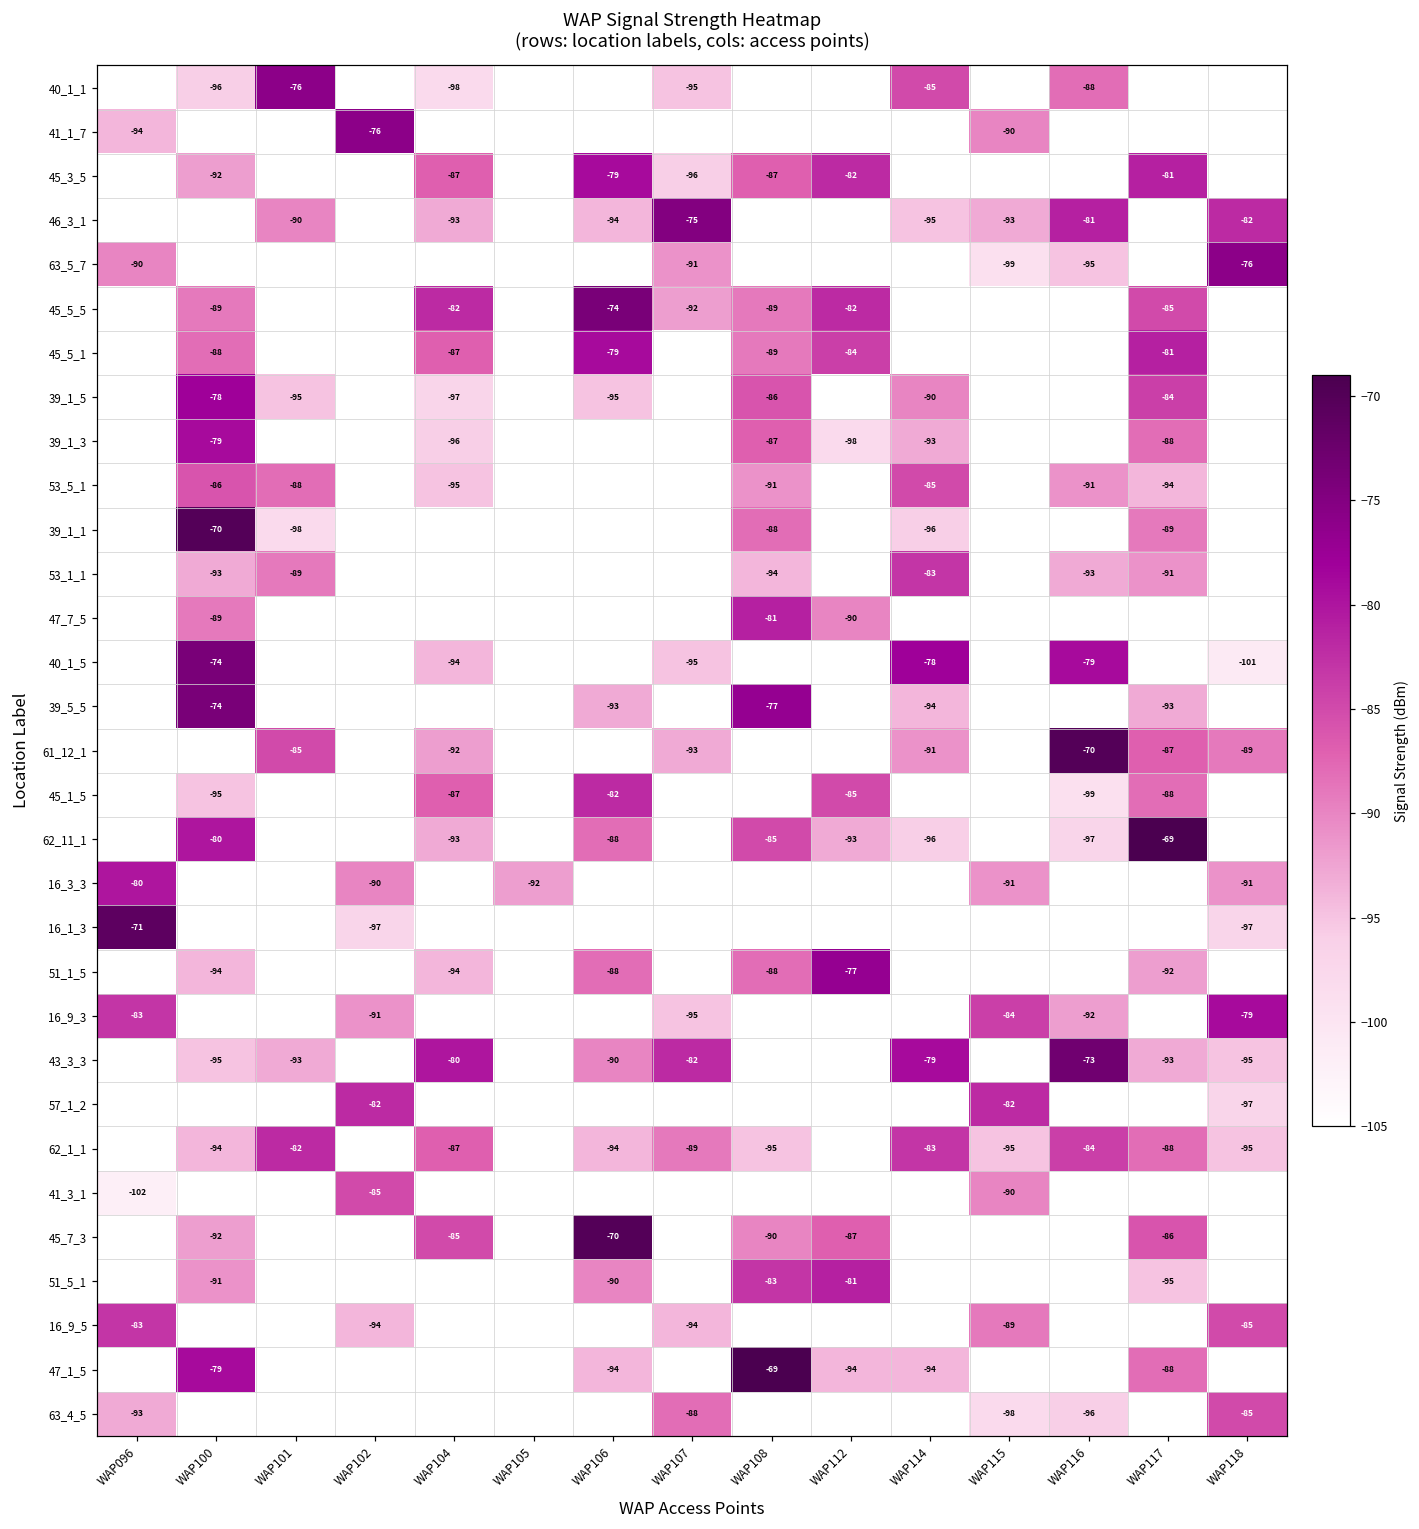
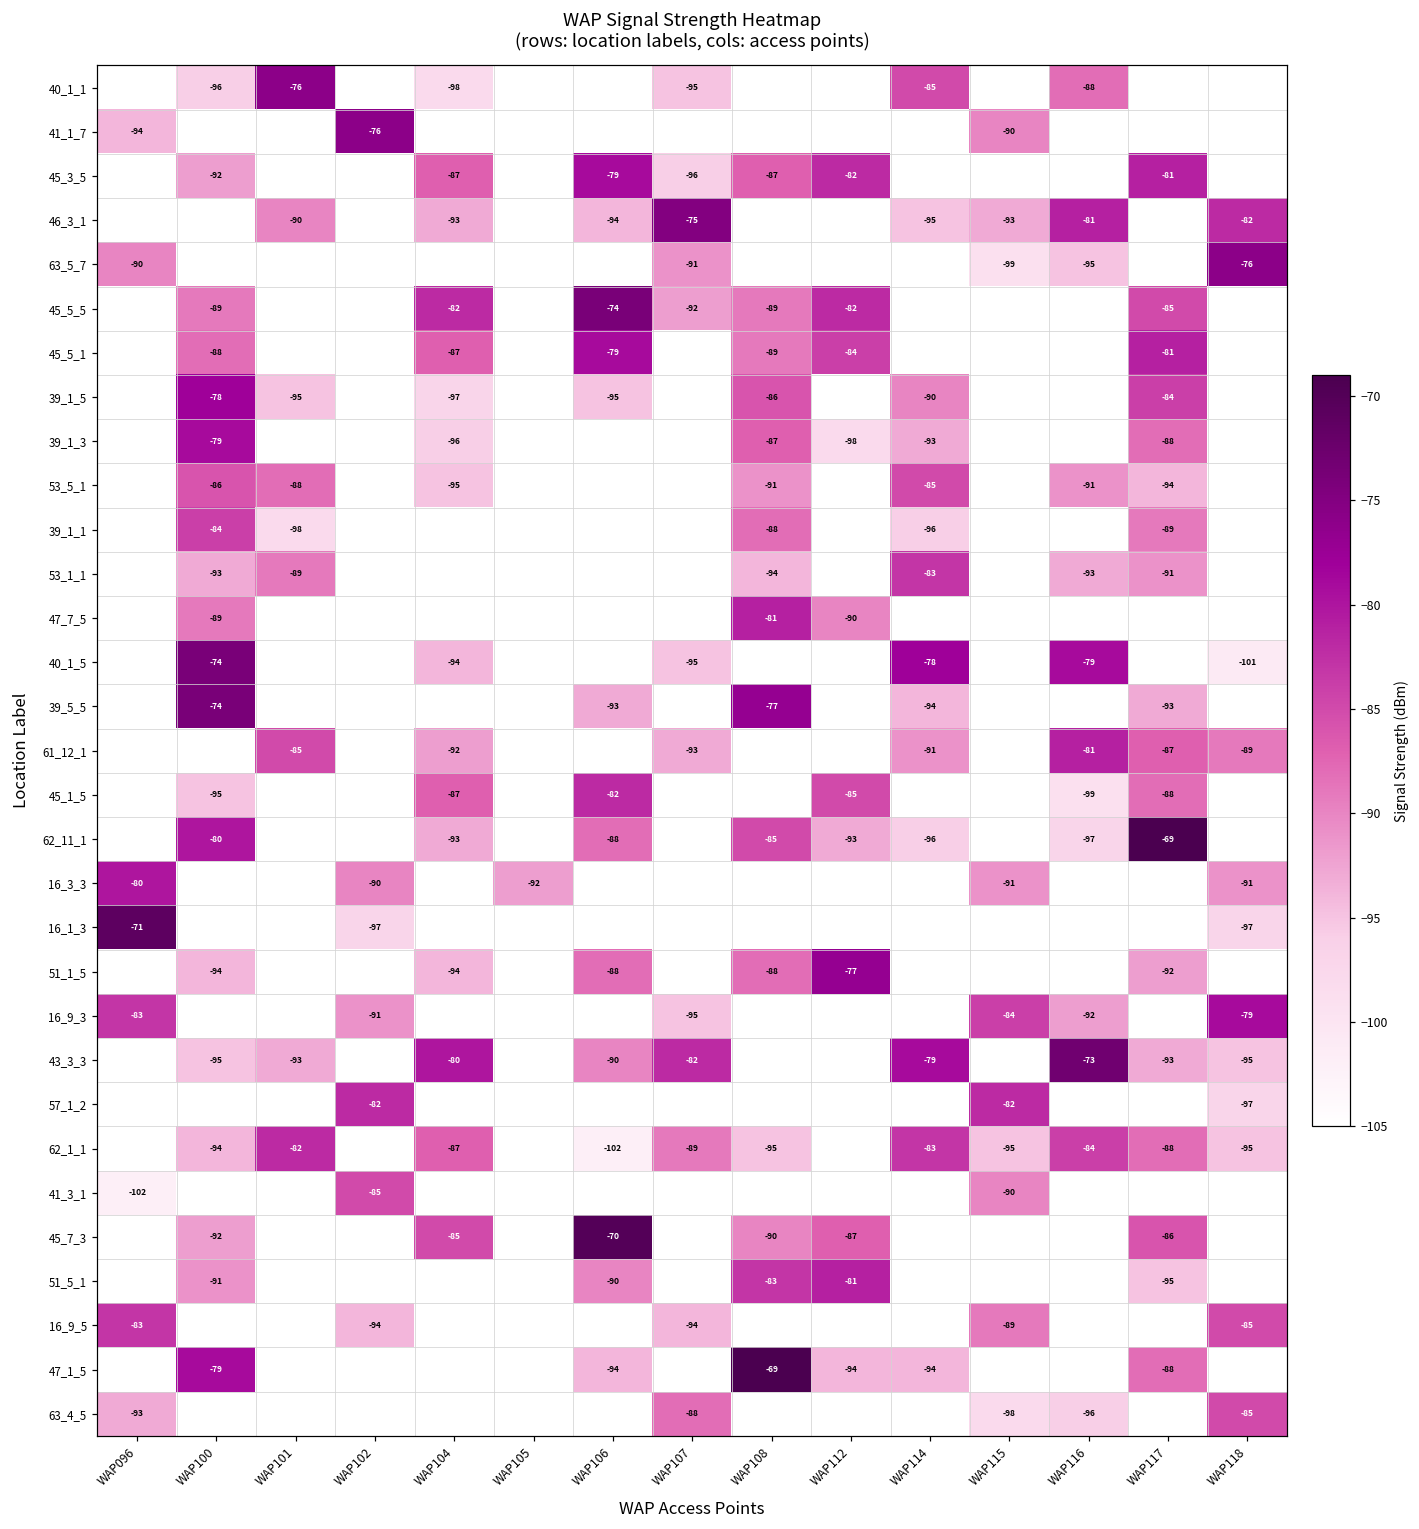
39_1_1, WAP100: -70 -> -84
61_12_1, WAP116: -70 -> -81
62_1_1, WAP106: -94 -> -102
